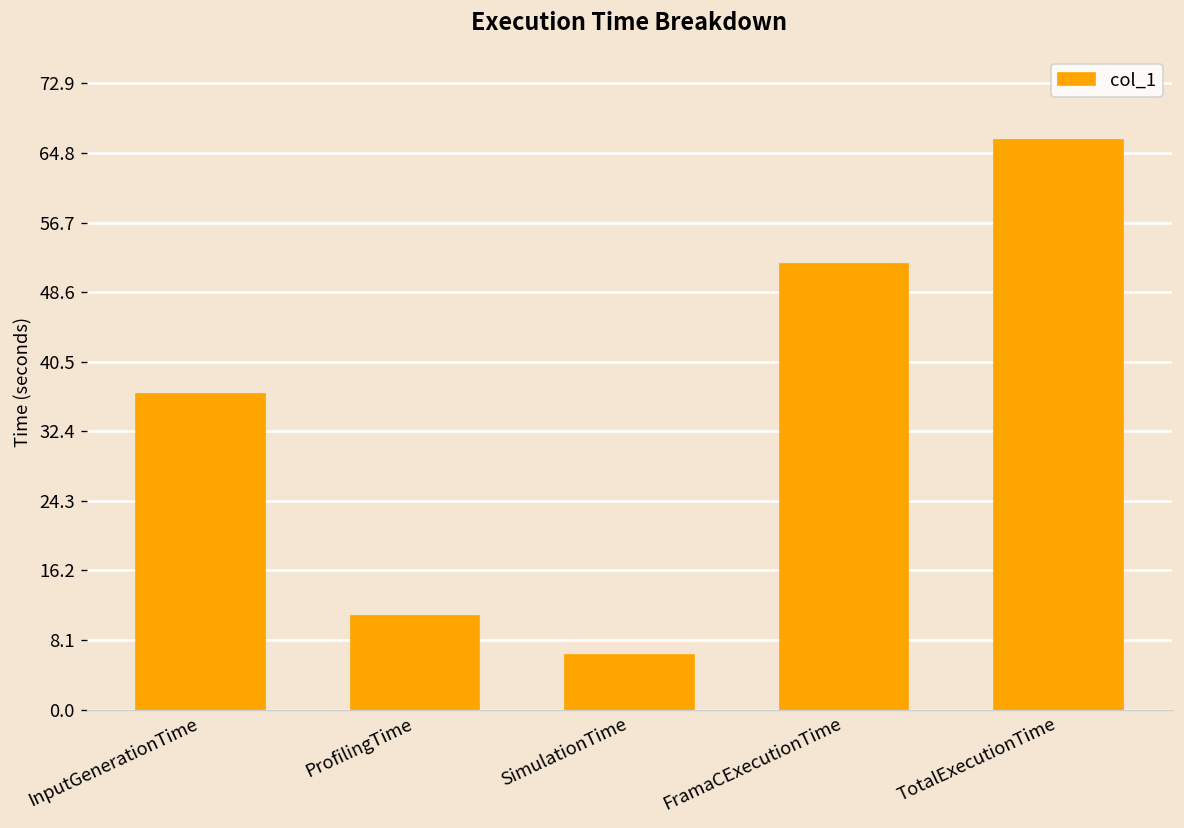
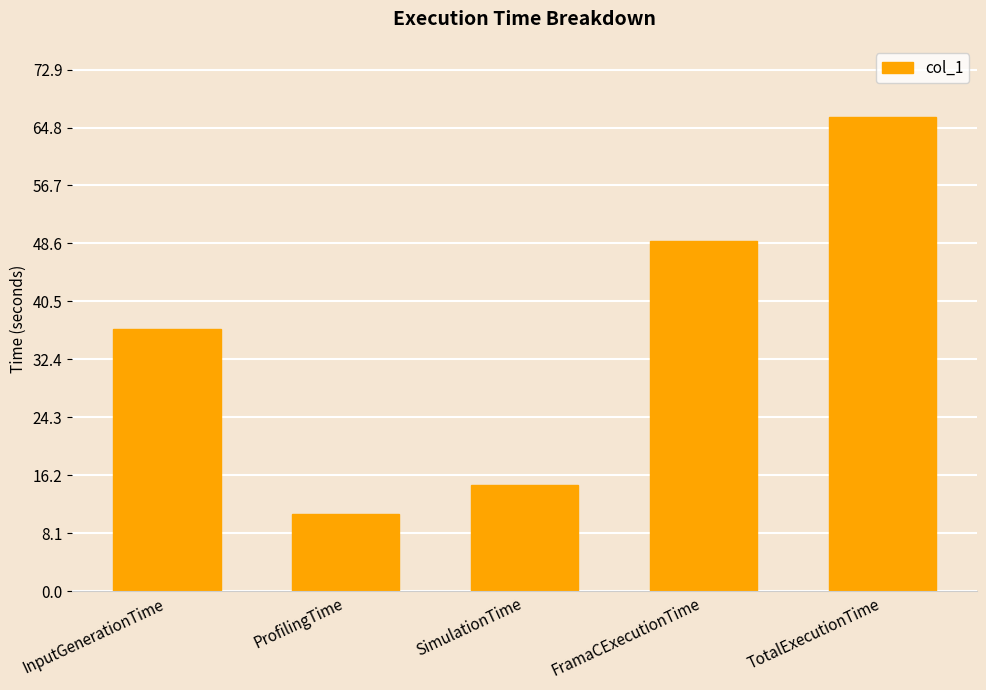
SimulationTime: 6 -> 15
FramaCExecutionTime: 52 -> 49
